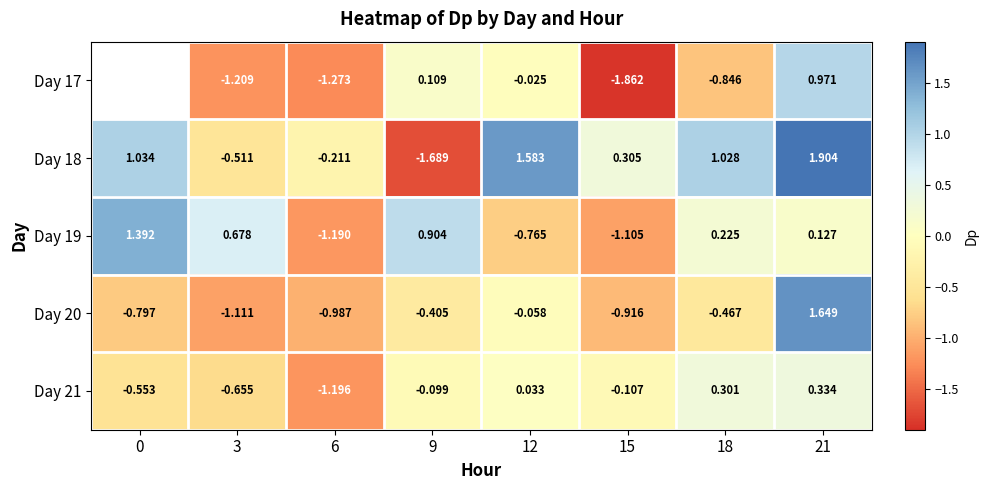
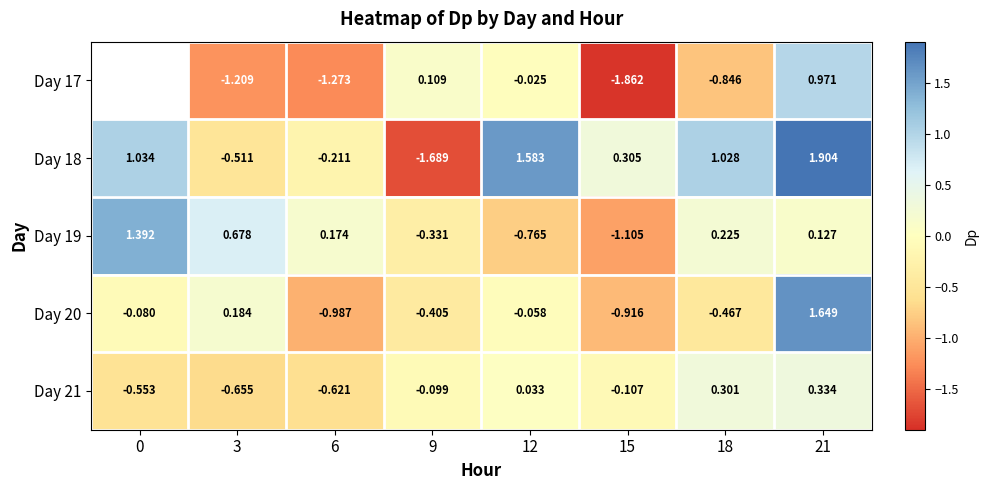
Day 19, 6: -1.190 -> 0.174
Day 19, 9: 0.904 -> -0.331
Day 20, 0: -0.797 -> -0.080
Day 20, 3: -1.111 -> 0.184
Day 21, 6: -1.196 -> -0.621
